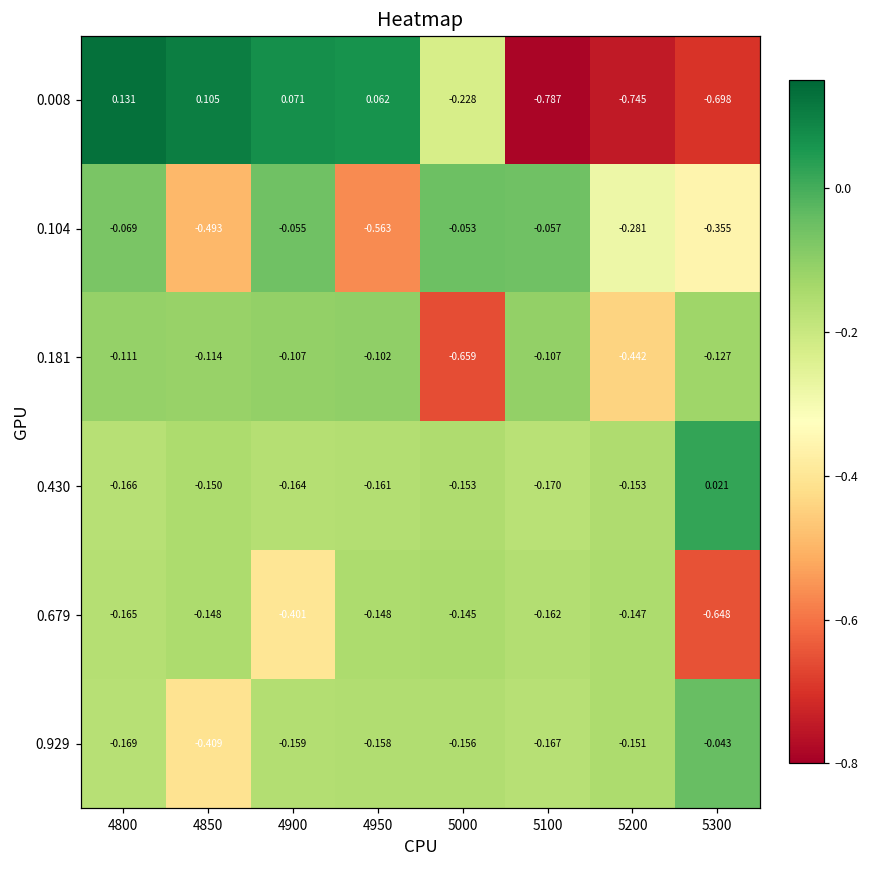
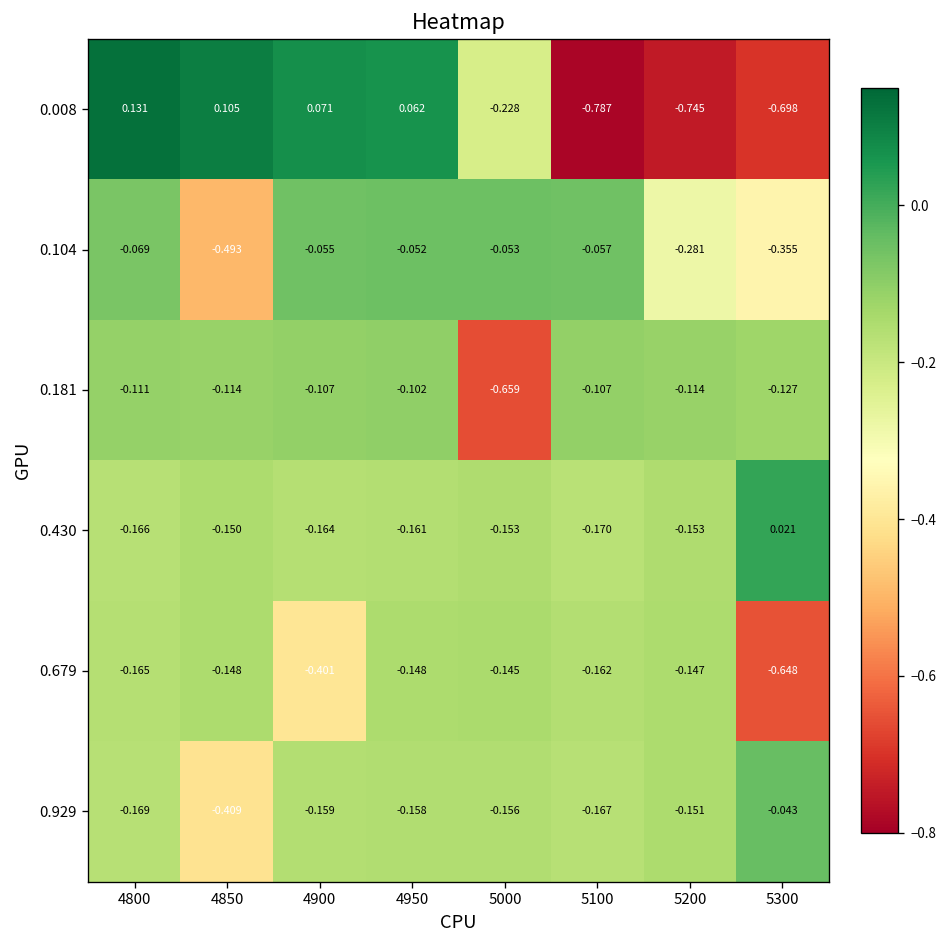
0.104, 4950: -0.563 -> -0.052
0.181, 5200: -0.442 -> -0.114
